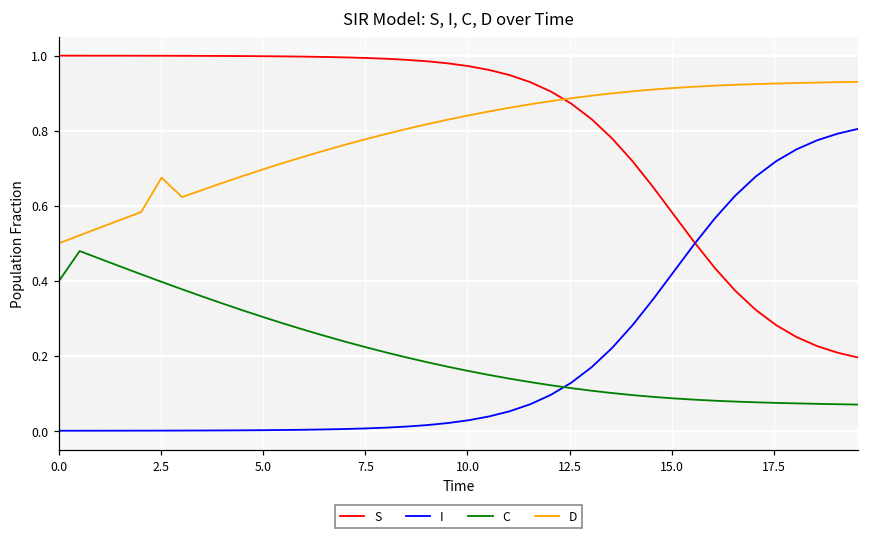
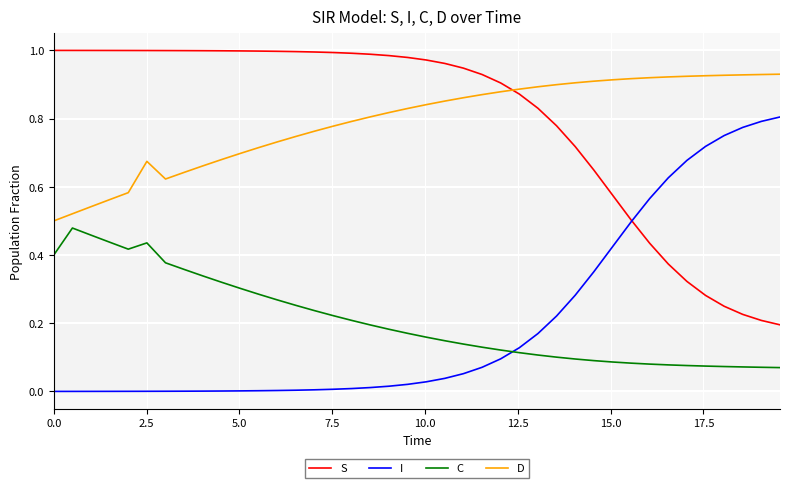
C, 2.5: 0.40 -> 0.44
